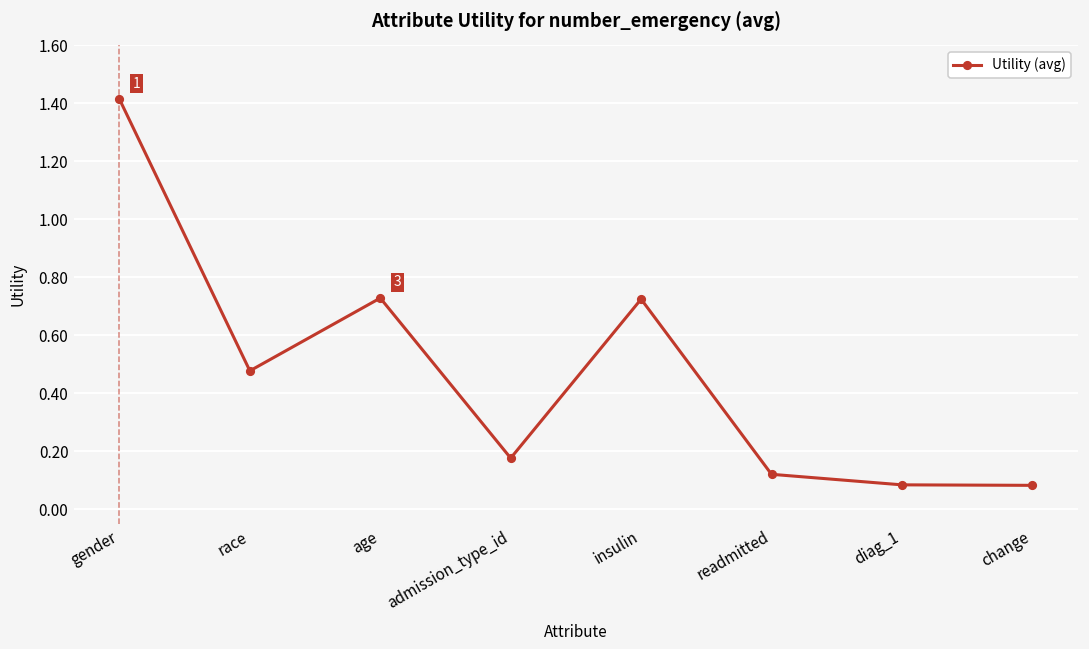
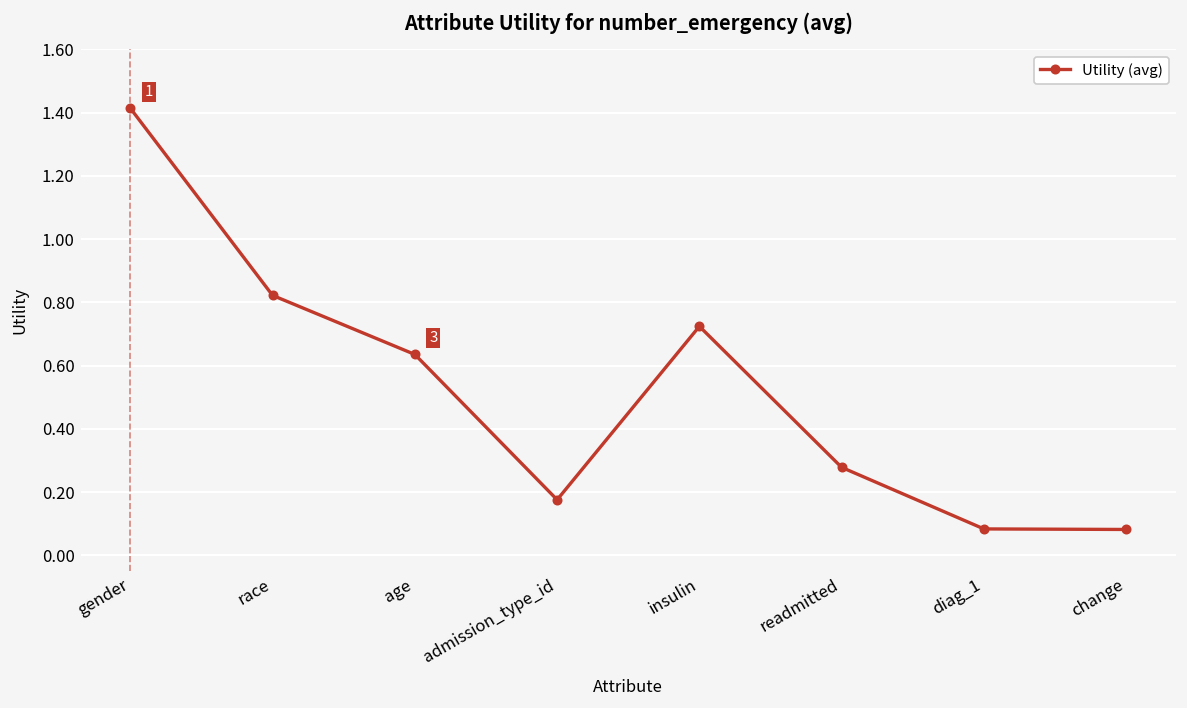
race: 0.48 -> 0.82
age: 0.73 -> 0.64
readmitted: 0.12 -> 0.28
